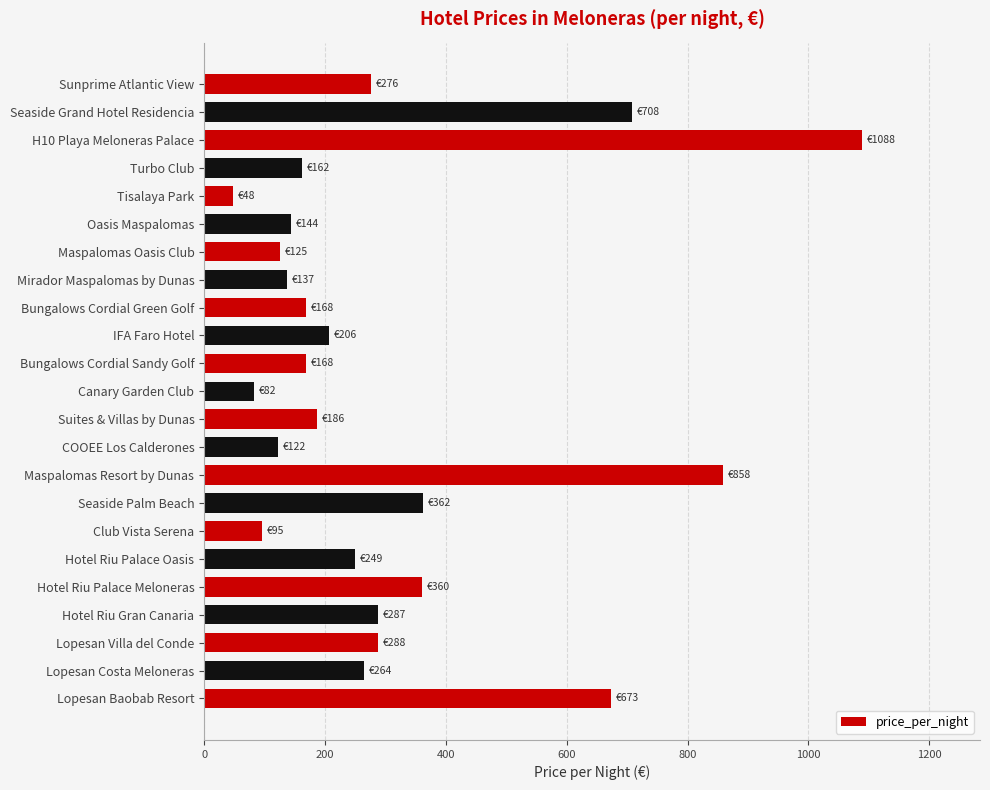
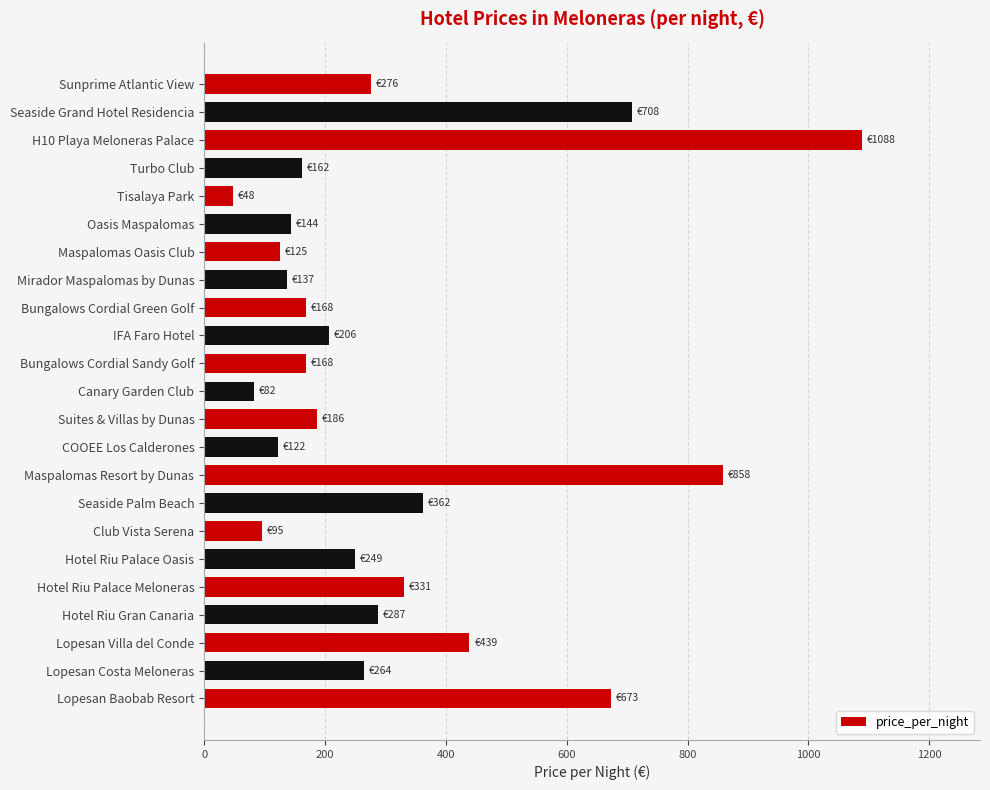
Hotel Riu Palace Meloneras: €360 -> €331
Lopesan Villa del Conde: €288 -> €439
